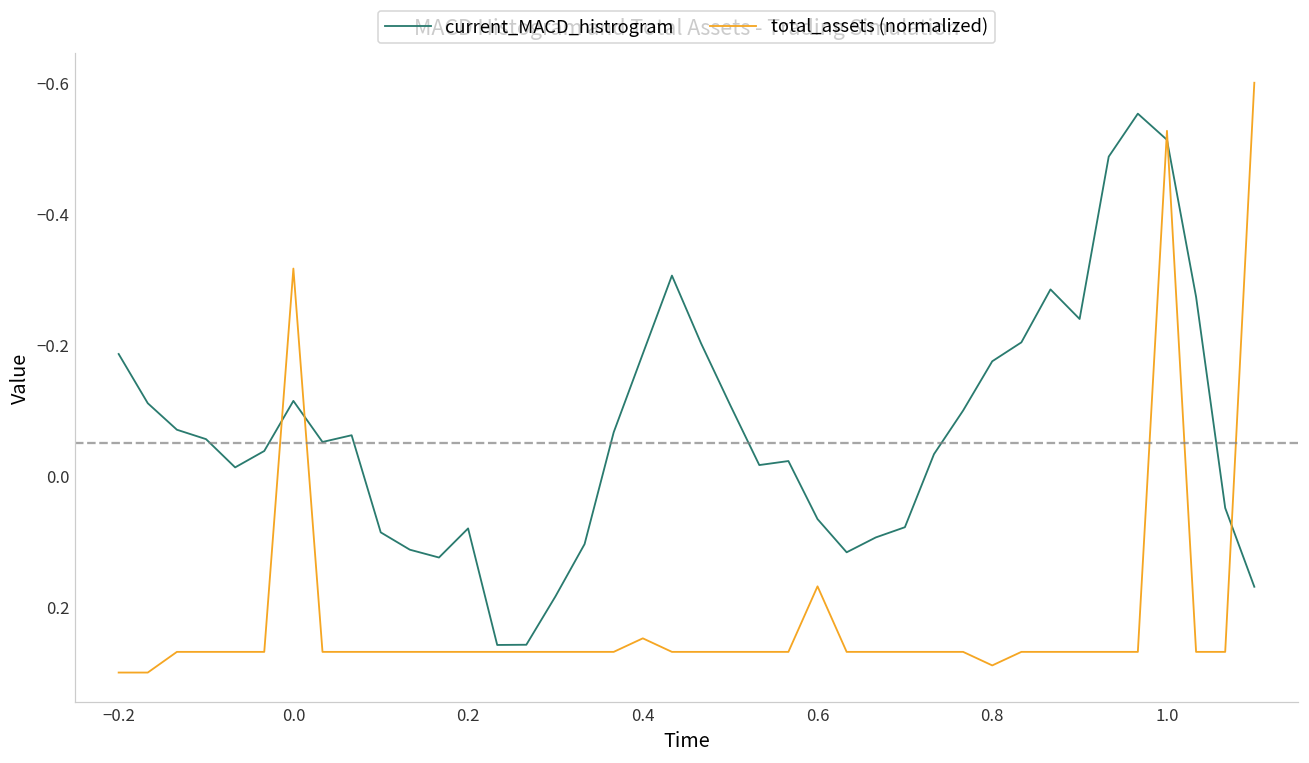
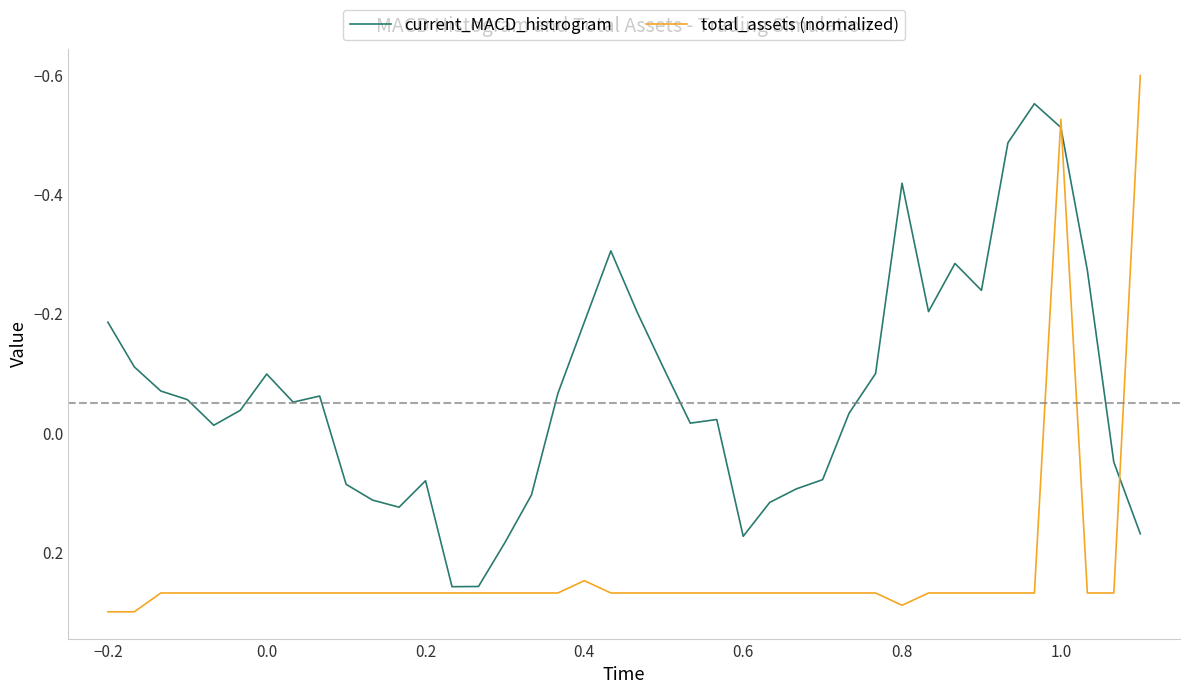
current_MACD_histrogram, 0.0: -0.11 -> -0.10
total_assets (normalized), 0.0: -0.32 -> 0.27
current_MACD_histrogram, 0.6: 0.07 -> 0.17
total_assets (normalized), 0.6: 0.17 -> 0.27
current_MACD_histrogram, 0.8: -0.17 -> -0.42
